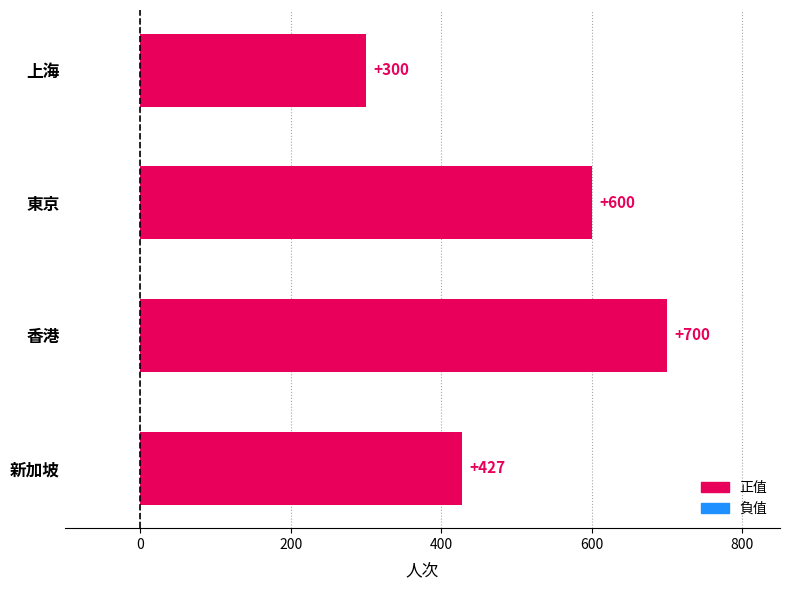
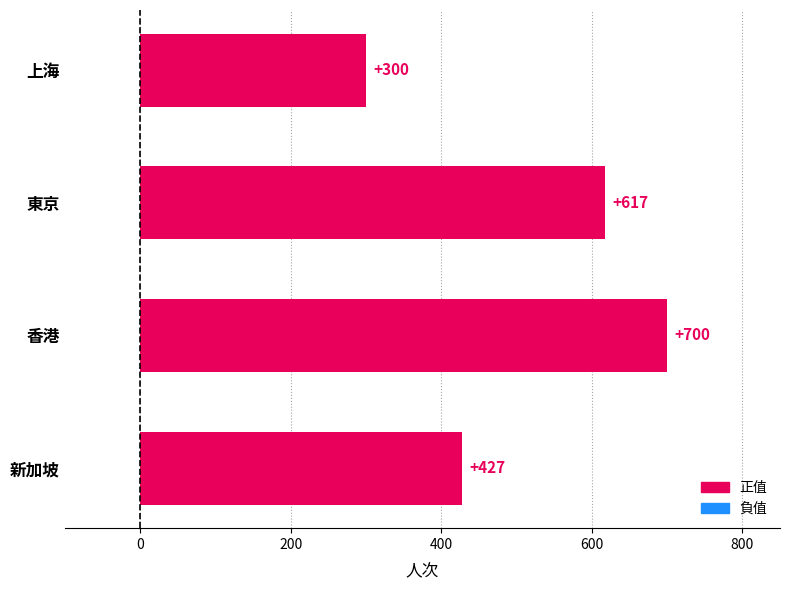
東京: +600 -> +617
